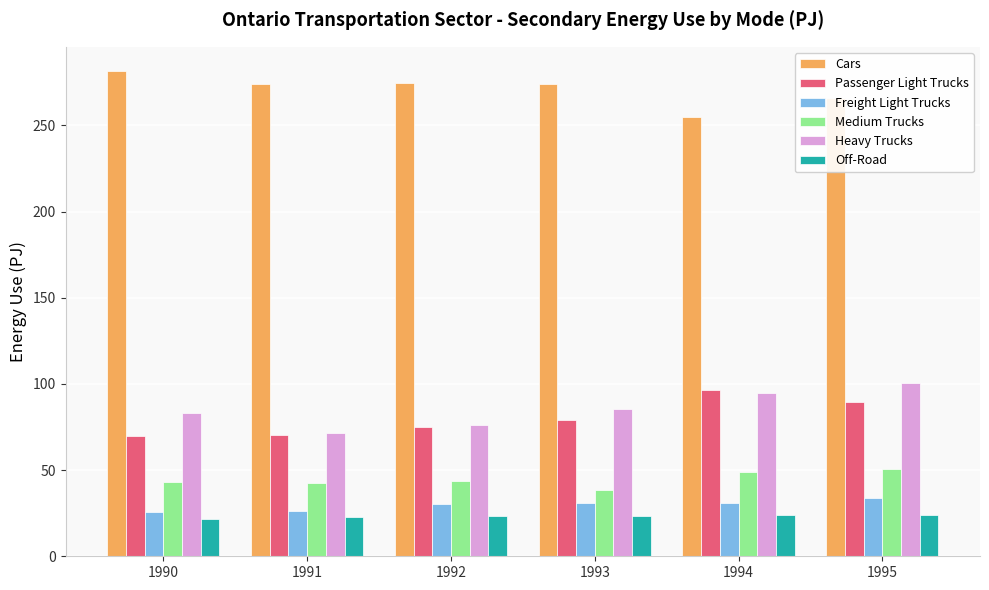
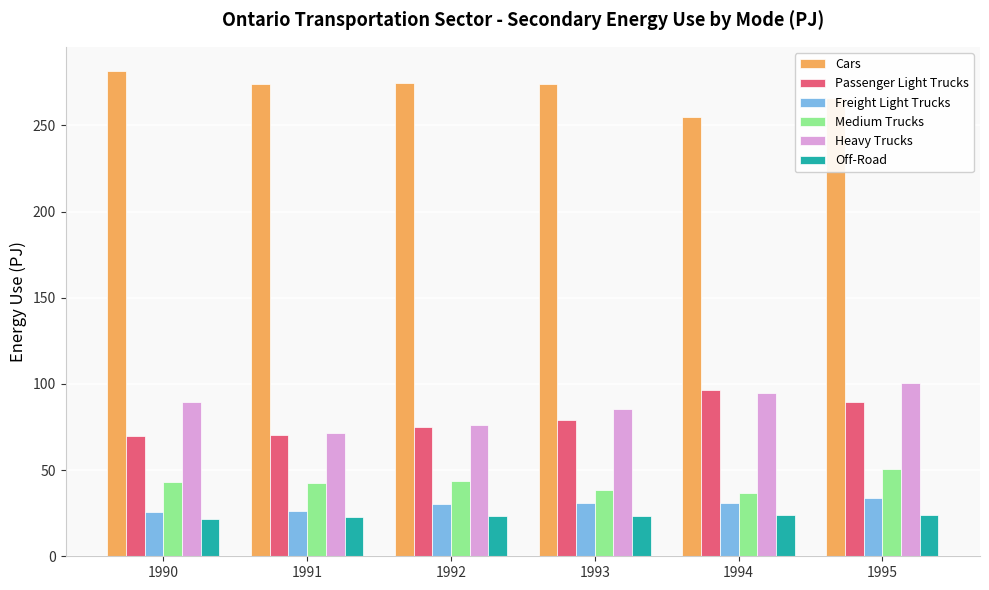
Heavy Trucks, 1990: 83 -> 90
Medium Trucks, 1994: 49 -> 37
